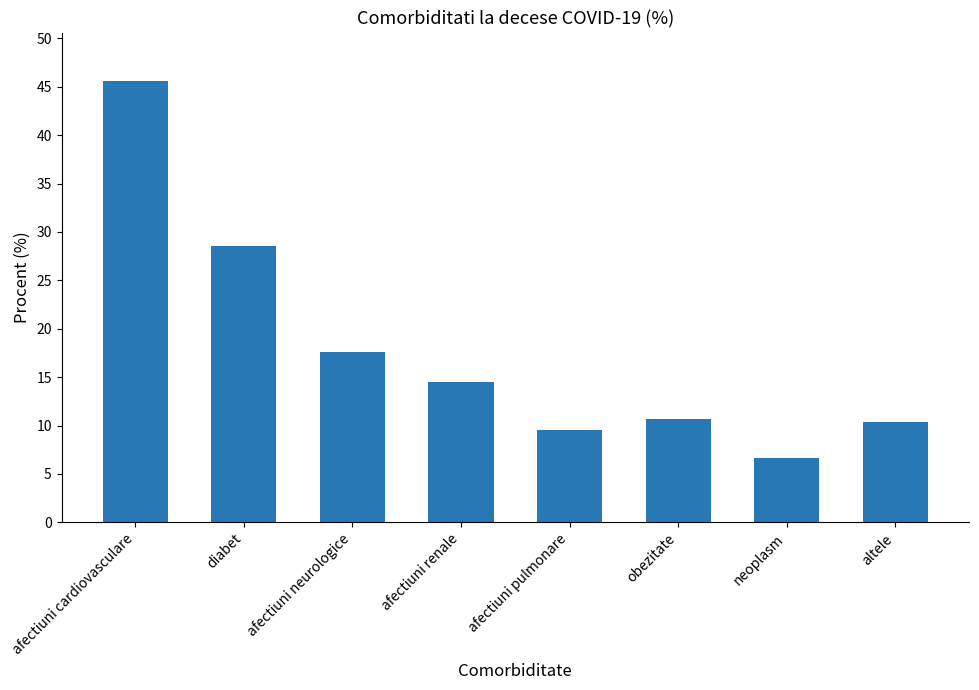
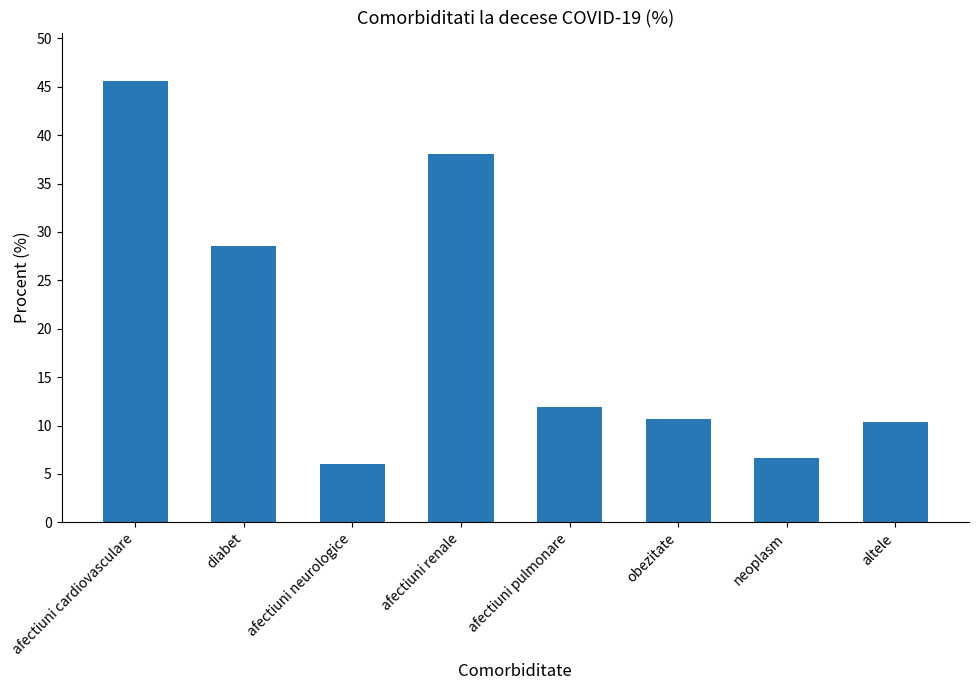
afectiuni neurologice: 18 -> 6
afectiuni renale: 15 -> 38
afectiuni pulmonare: 10 -> 12
